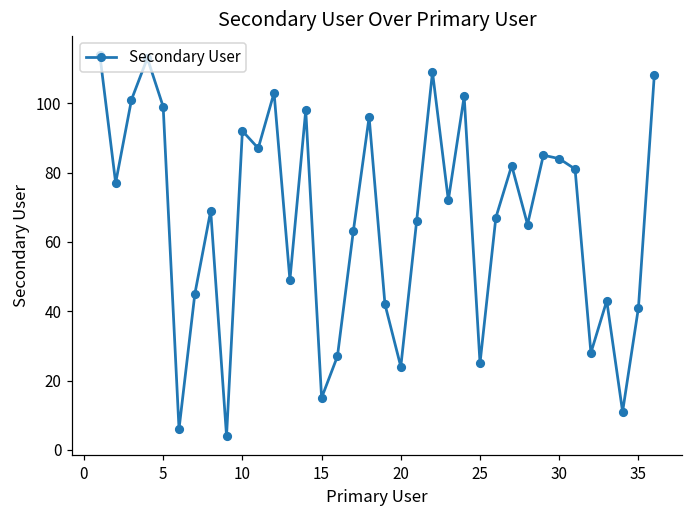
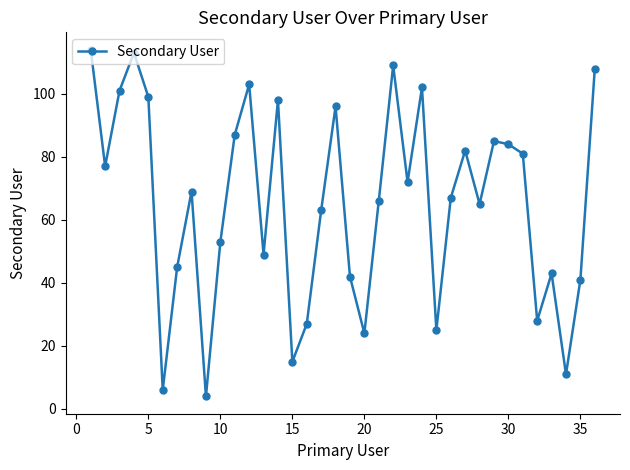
10: 92 -> 53
